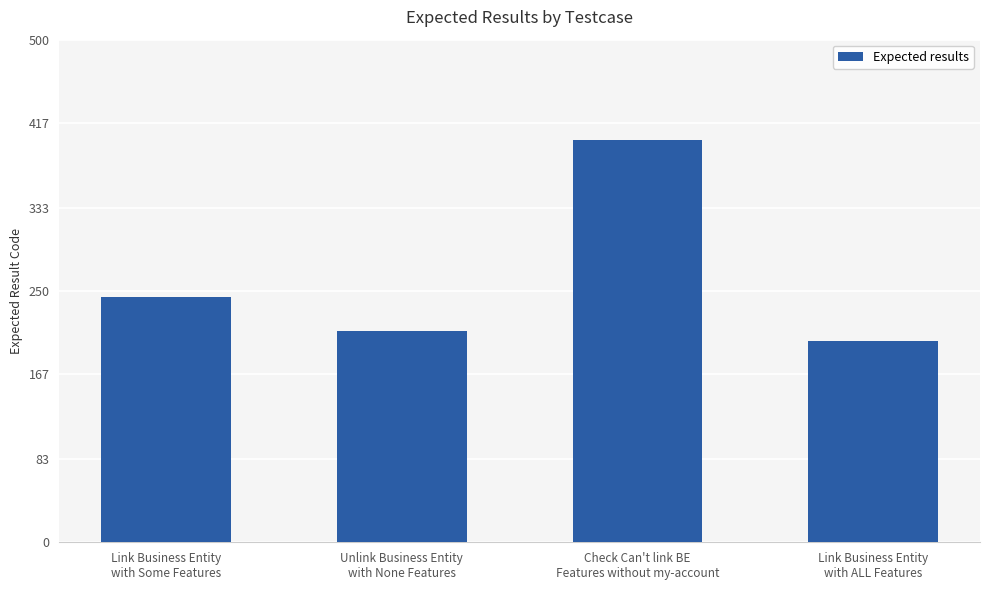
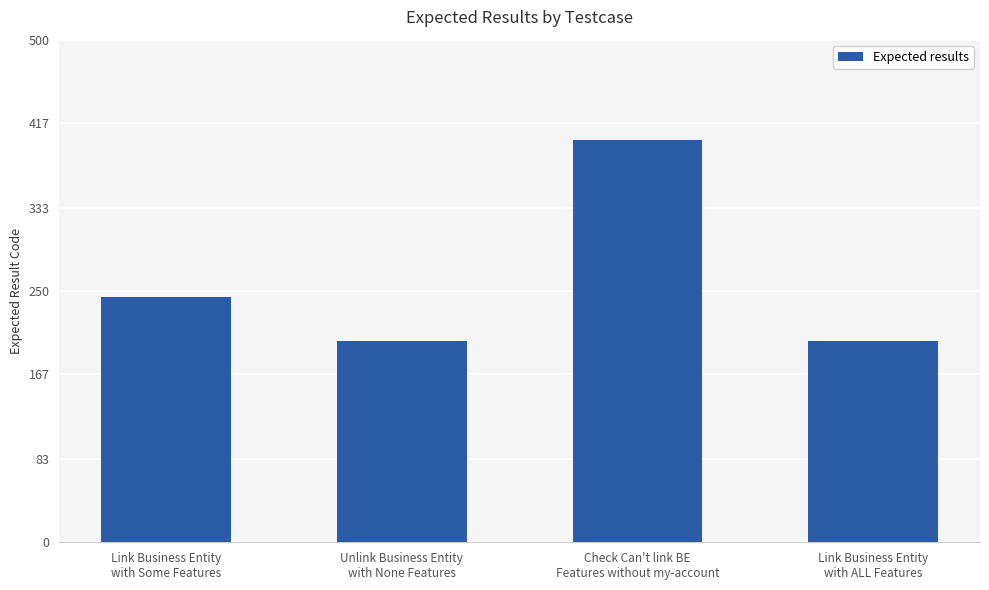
Unlink Business Entity with None Features: 210 -> 200
